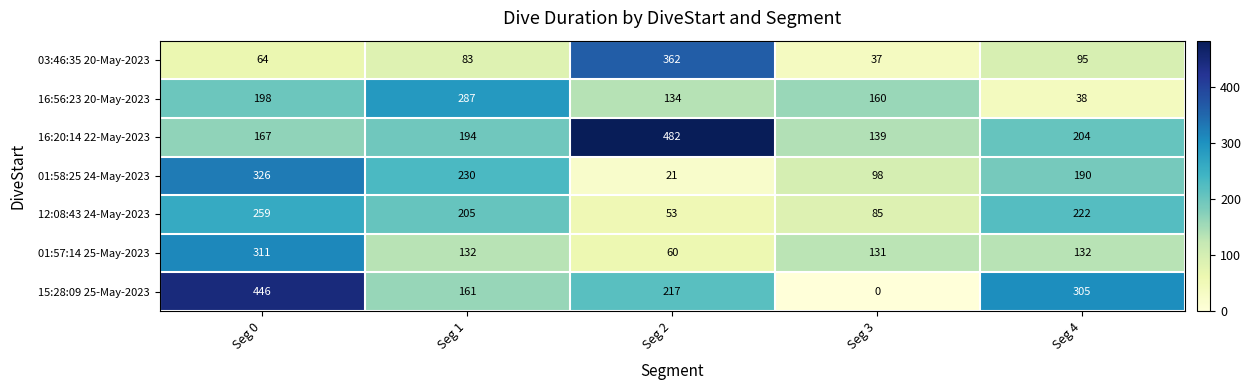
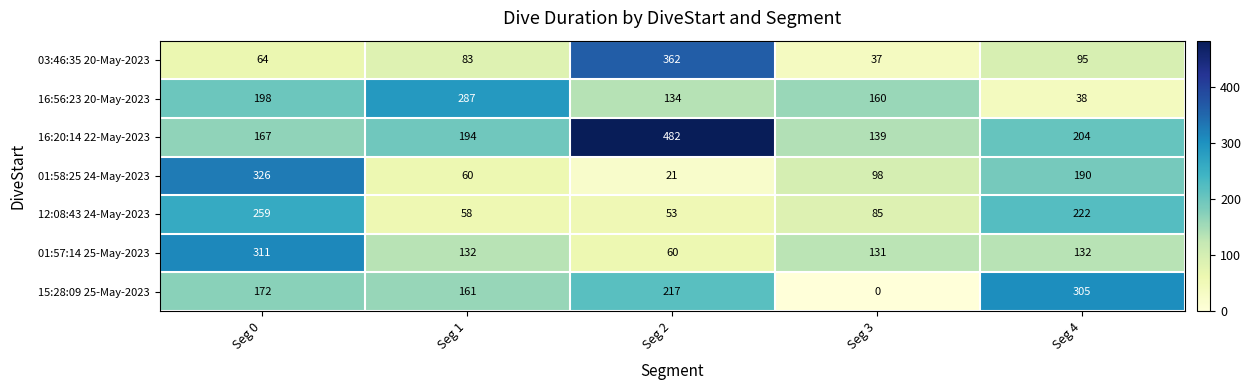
01:58:25 24-May-2023, Seg 1: 230 -> 60
12:08:43 24-May-2023, Seg 1: 205 -> 58
15:28:09 25-May-2023, Seg 0: 446 -> 172
